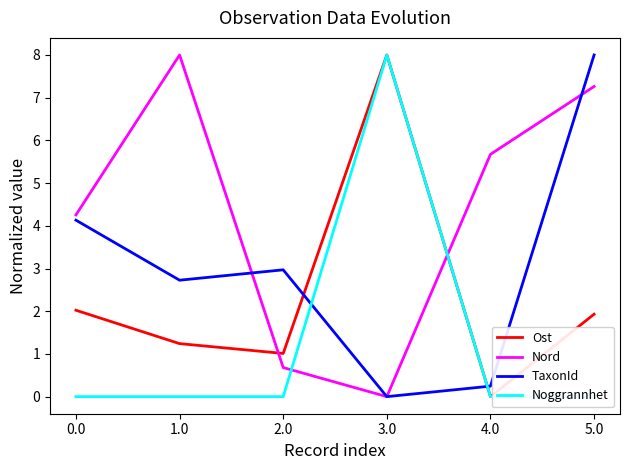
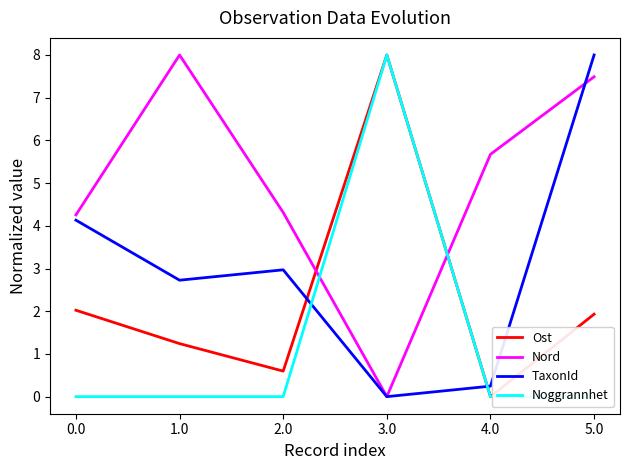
Ost, 2.0: 1.0 -> 0.6
Nord, 2.0: 0.7 -> 4.3
Nord, 5.0: 7.3 -> 7.5
